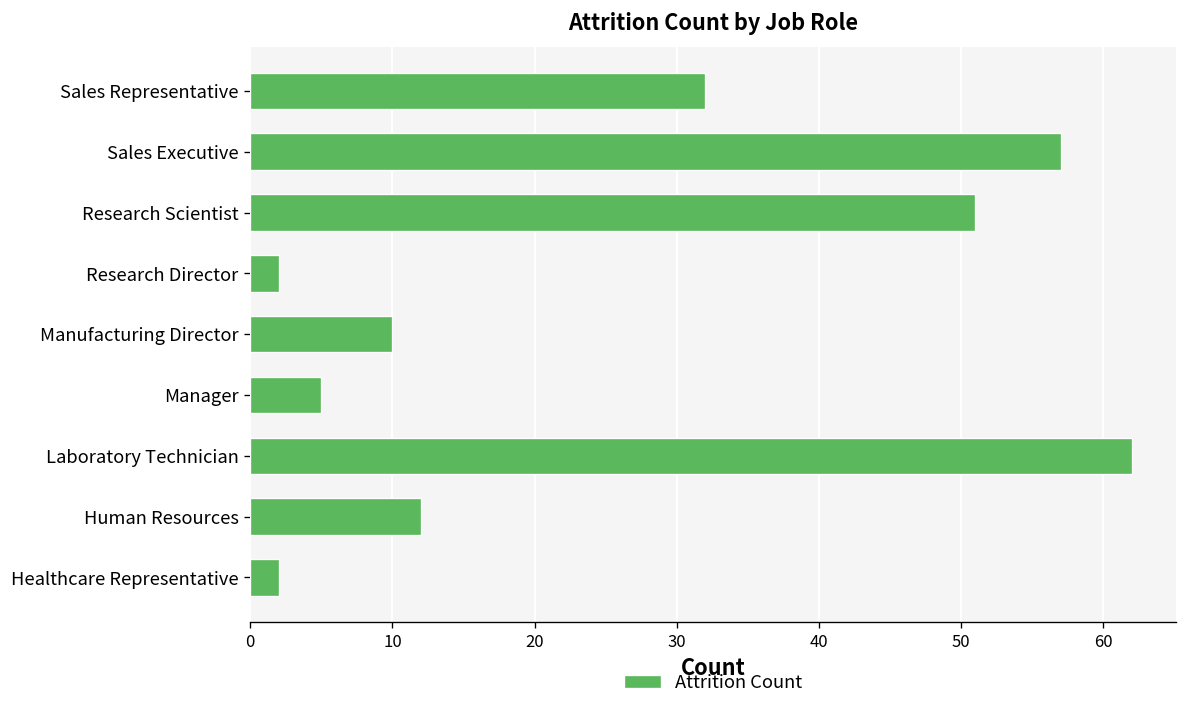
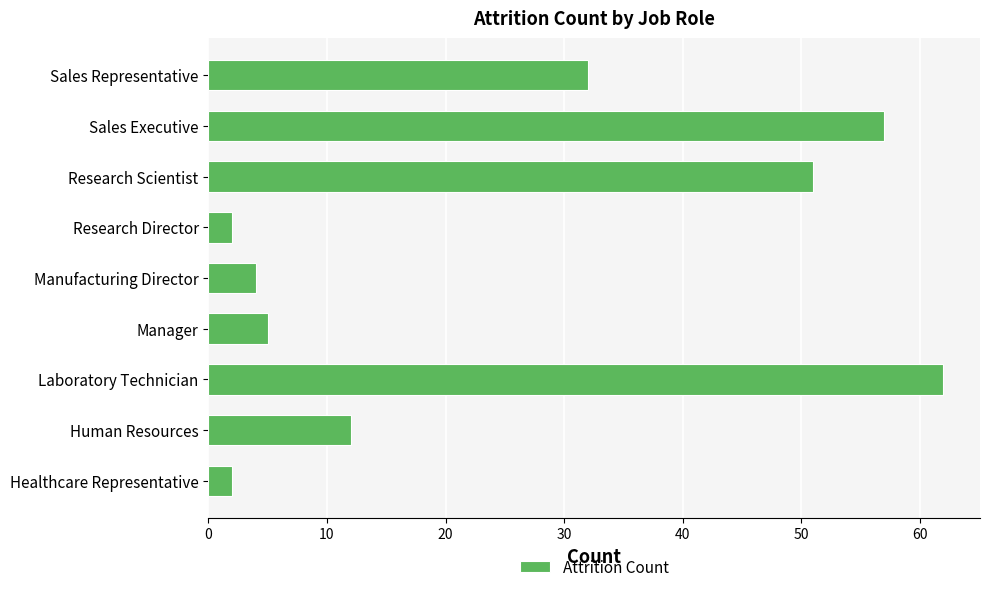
Manufacturing Director: 10 -> 4
